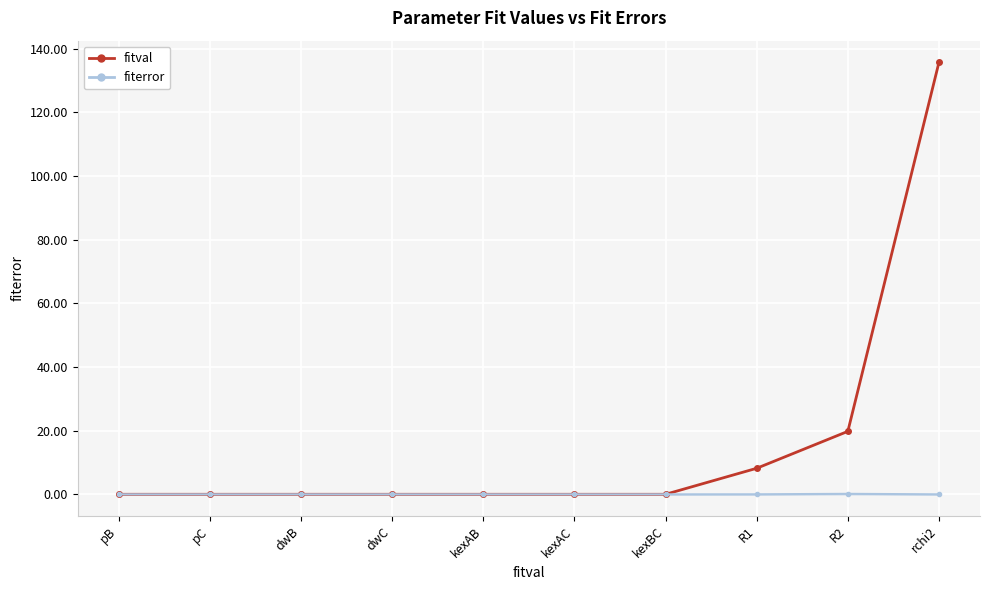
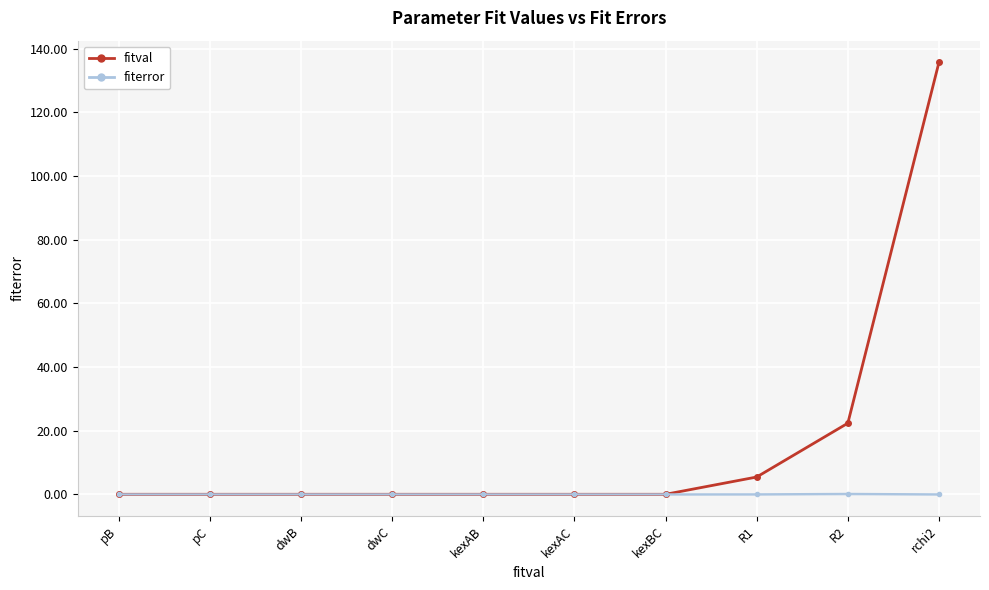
fitval, R1: 8 -> 5
fitval, R2: 20 -> 22
